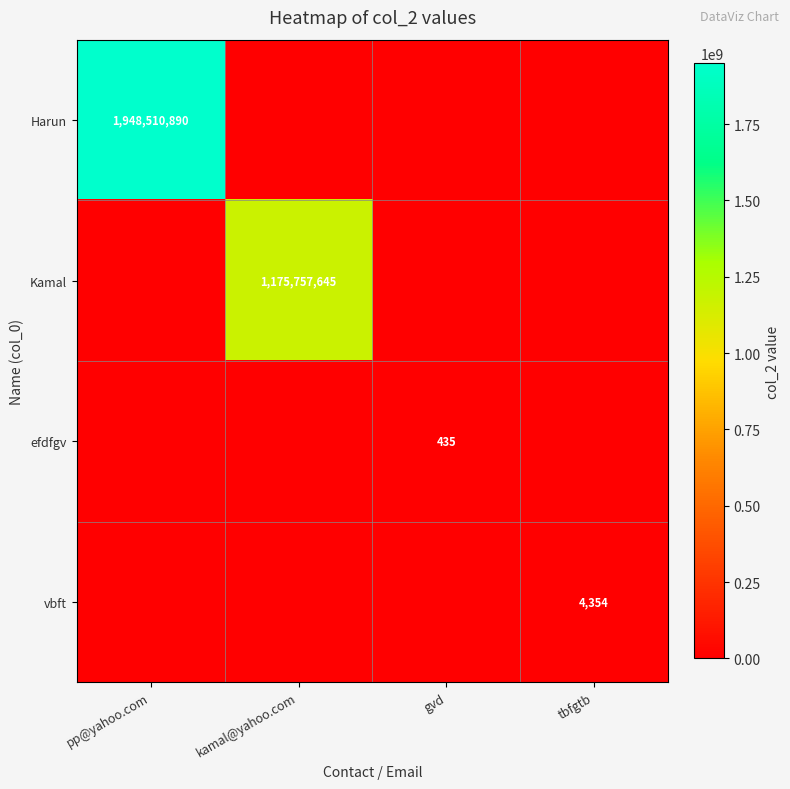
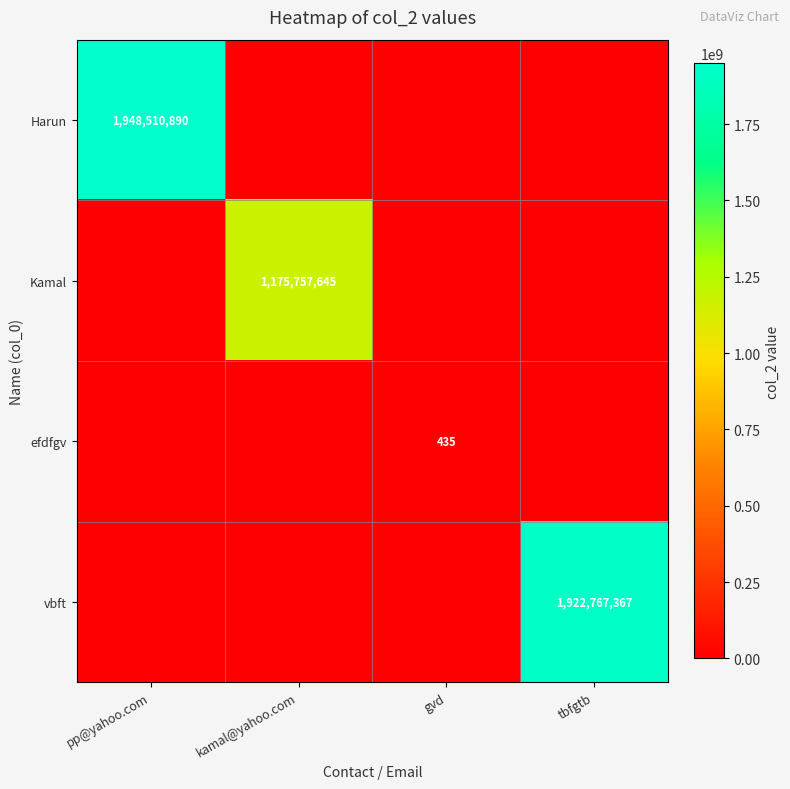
vbft, tbfgtb: 4,354 -> 1,922,767,367
